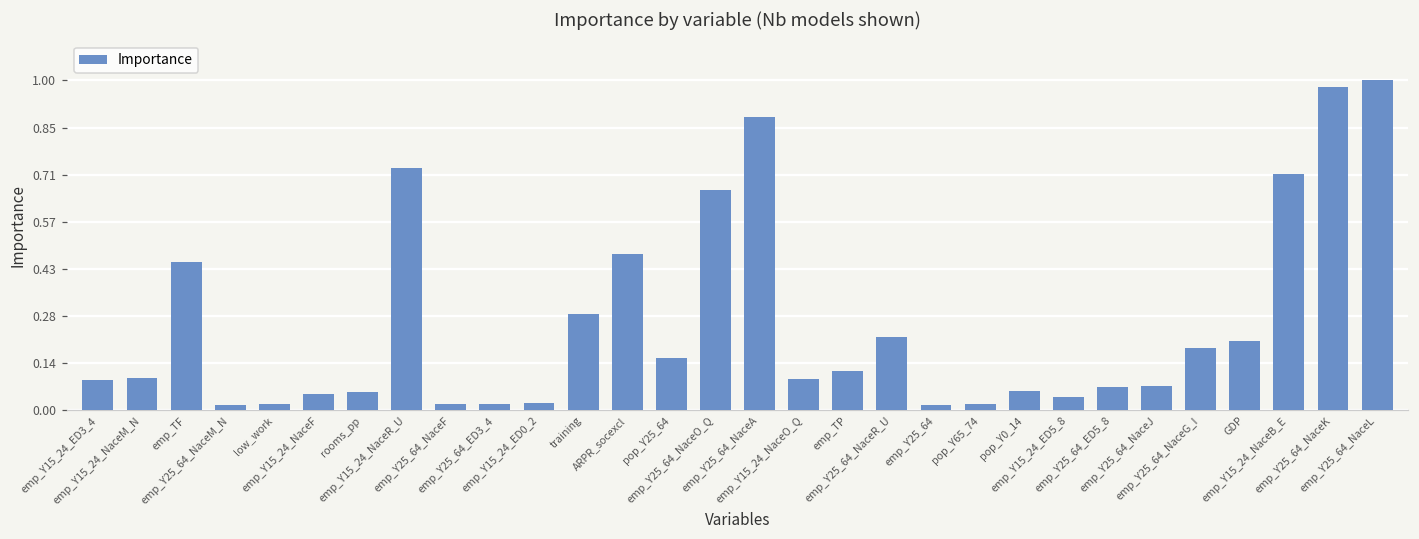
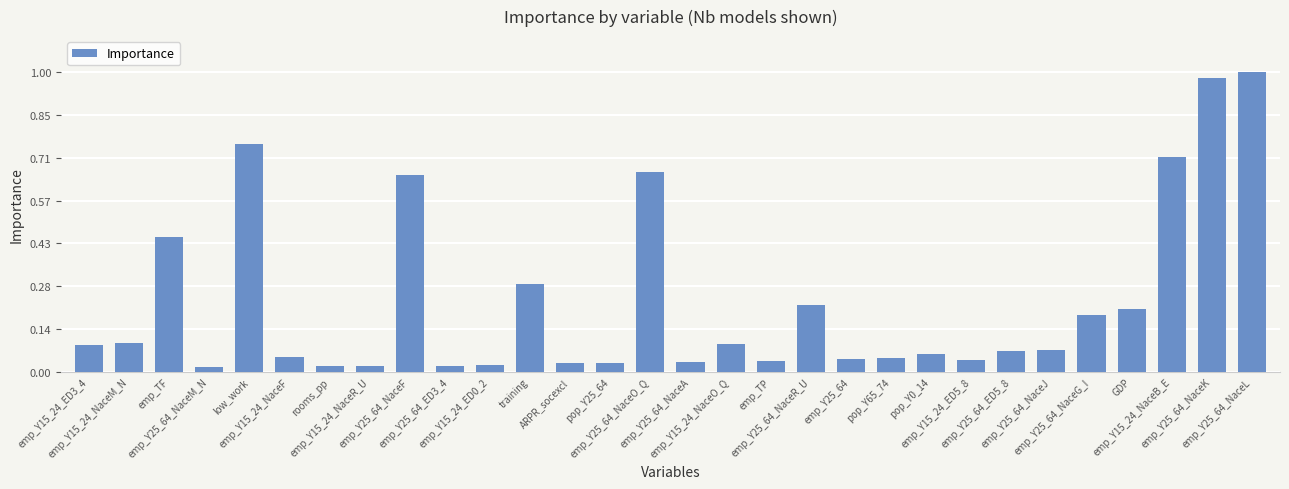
low_work: 0.02 -> 0.76
rooms_pp: 0.05 -> 0.02
emp_Y15_24_NaceR_U: 0.73 -> 0.02
emp_Y25_64_NaceF: 0.02 -> 0.65
ARPR_socexcl: 0.47 -> 0.03
pop_Y25_64: 0.16 -> 0.03
emp_Y25_64_NaceA: 0.89 -> 0.03
emp_TP: 0.12 -> 0.04
emp_Y25_64: 0.02 -> 0.04
pop_Y65_74: 0.02 -> 0.05
